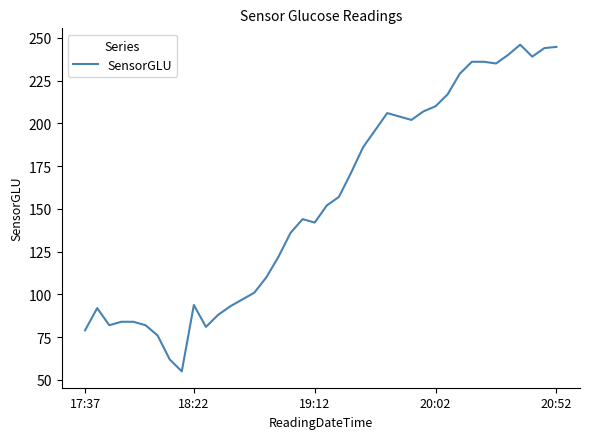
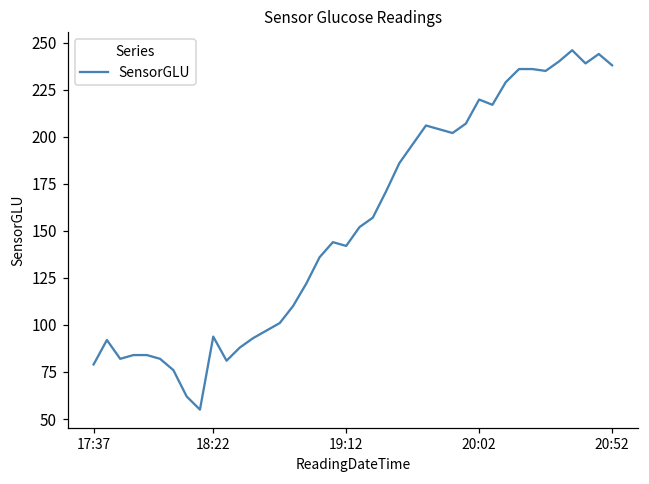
20:02: 210 -> 220
20:52: 245 -> 238
